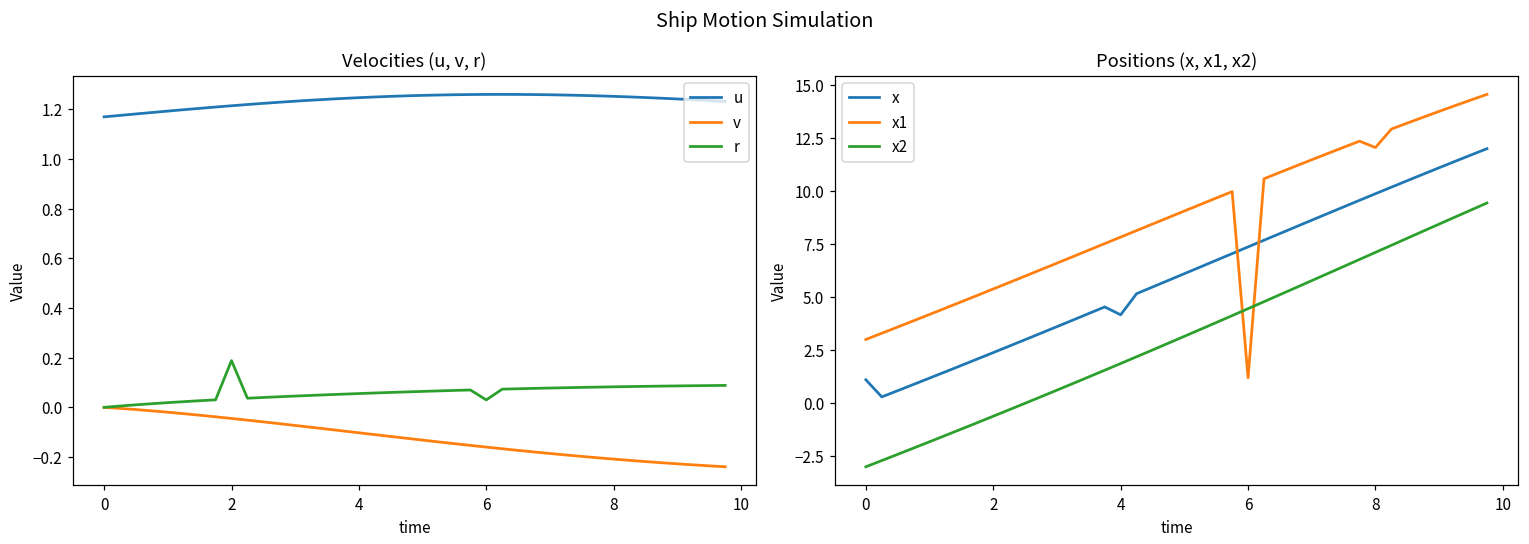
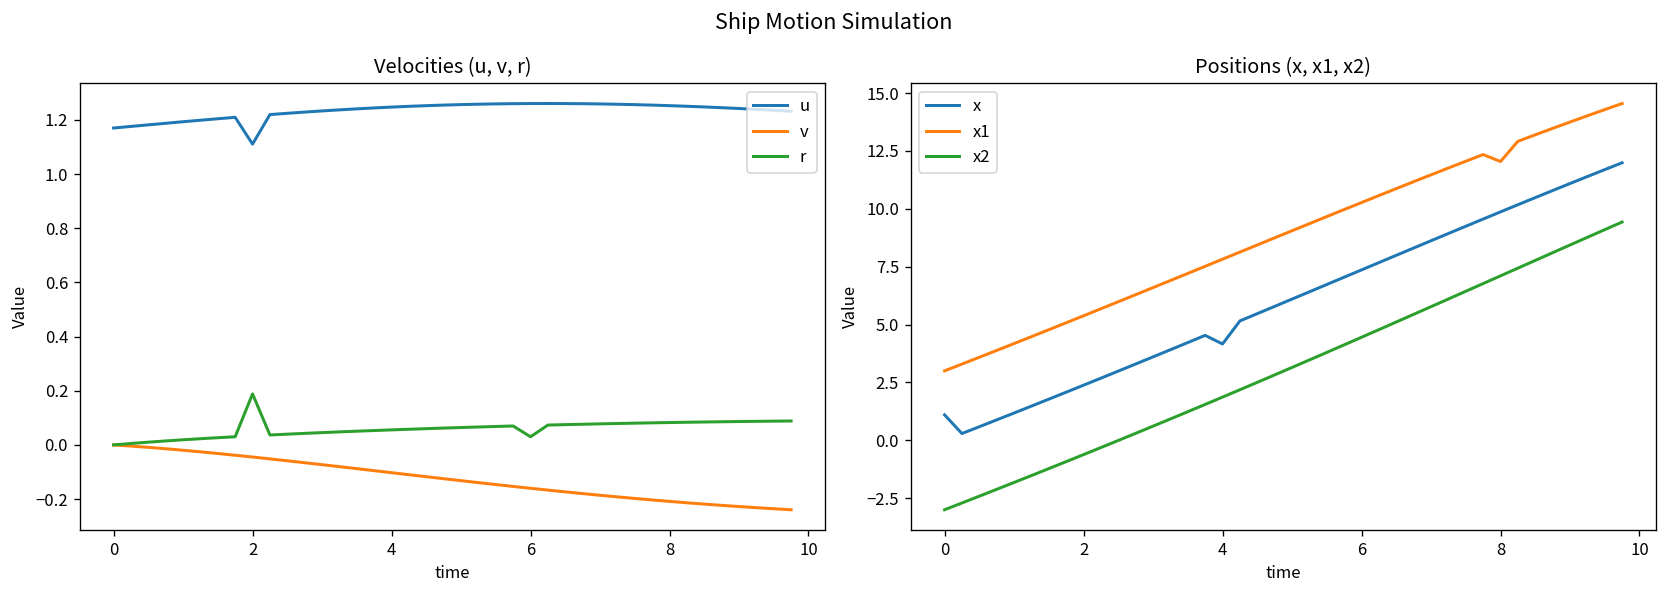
Velocities (u, v, r), u, 2: 1.21 -> 1.11
Positions (x, x1, x2), x1, 6: 1.2 -> 10.3
